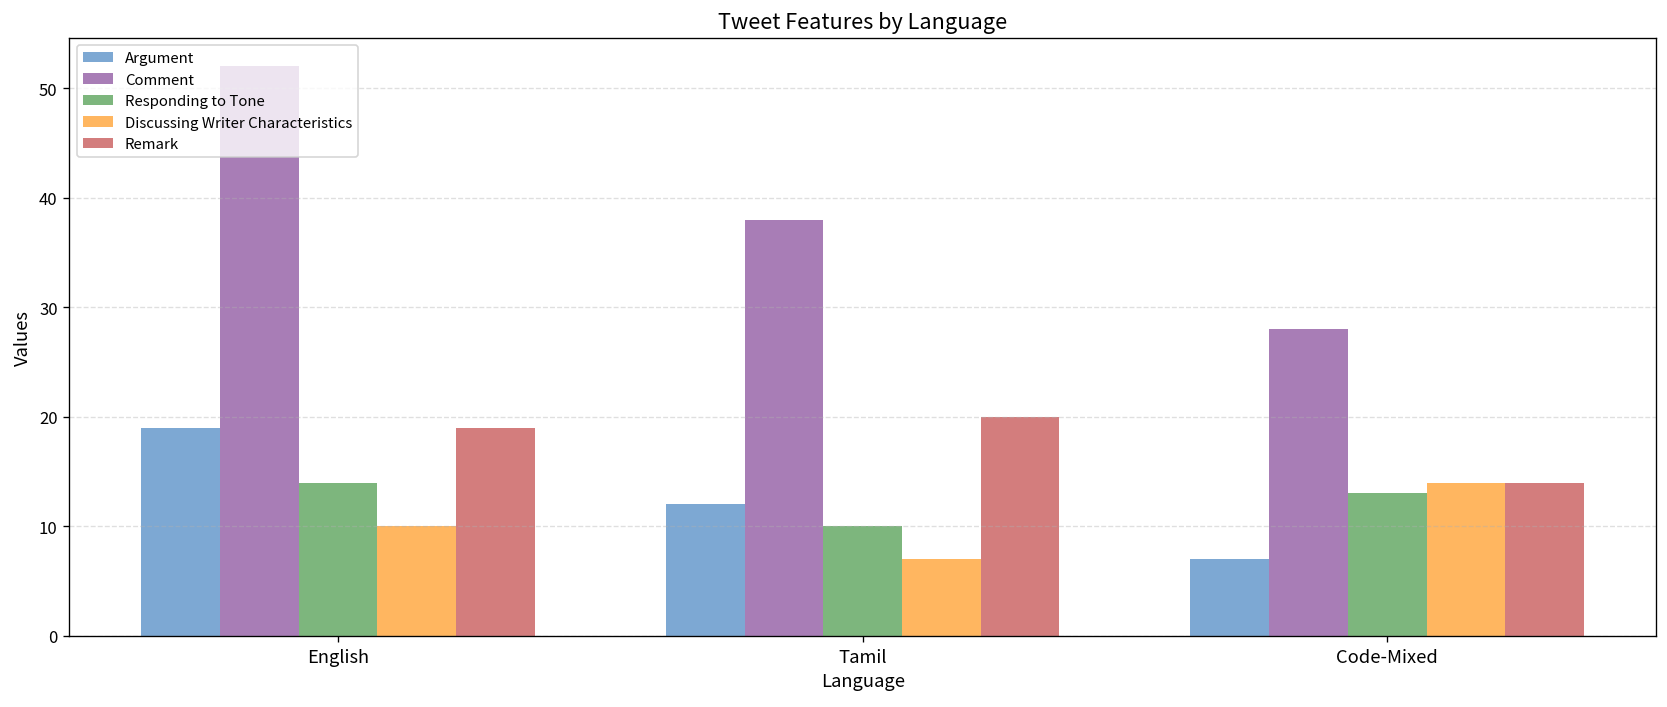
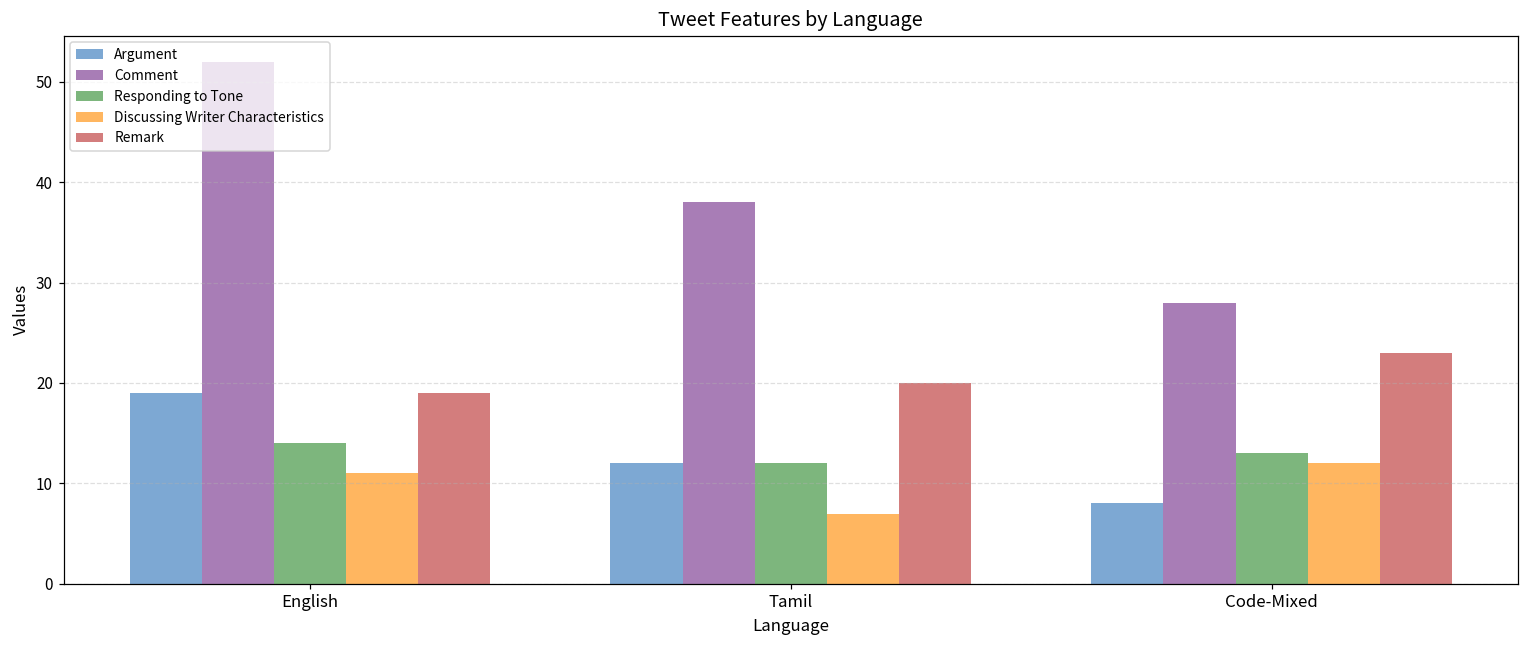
Discussing Writer Characteristics, English: 10 -> 11
Responding to Tone, Tamil: 10 -> 12
Argument, Code-Mixed: 7 -> 8
Discussing Writer Characteristics, Code-Mixed: 14 -> 12
Remark, Code-Mixed: 14 -> 23
